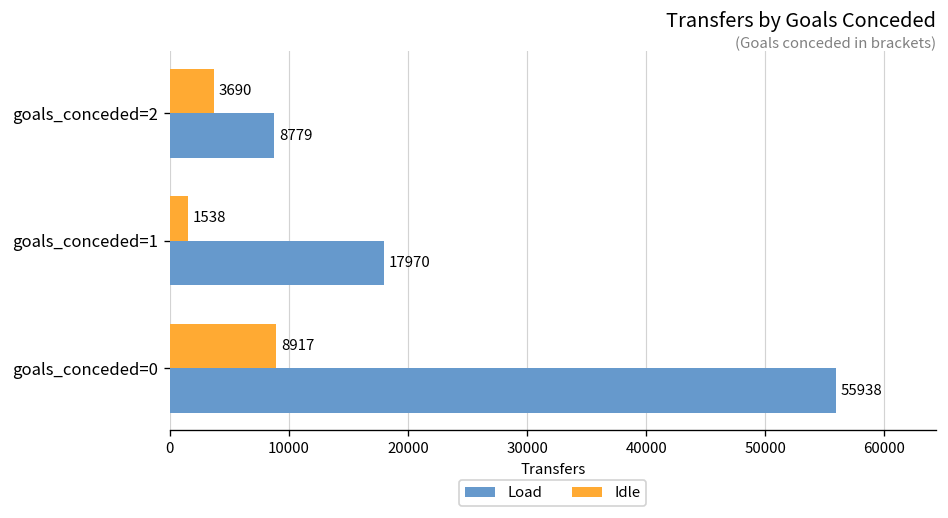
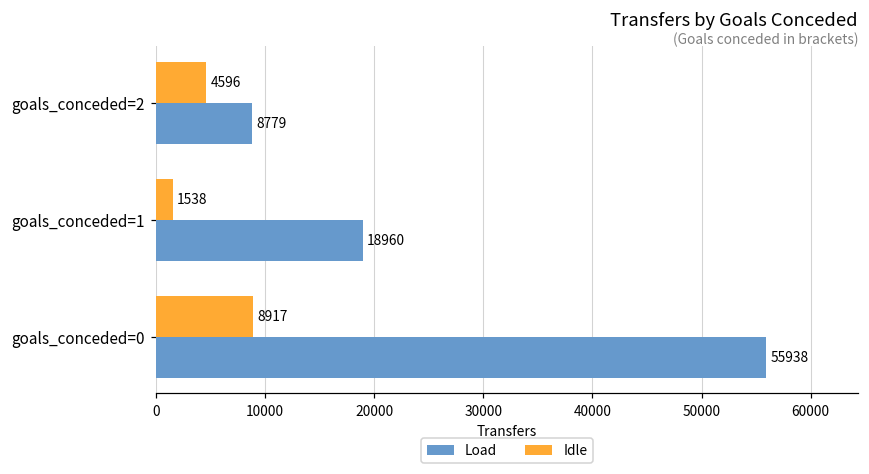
Idle, goals_conceded=2: 3690 -> 4596
Load, goals_conceded=1: 17970 -> 18960
